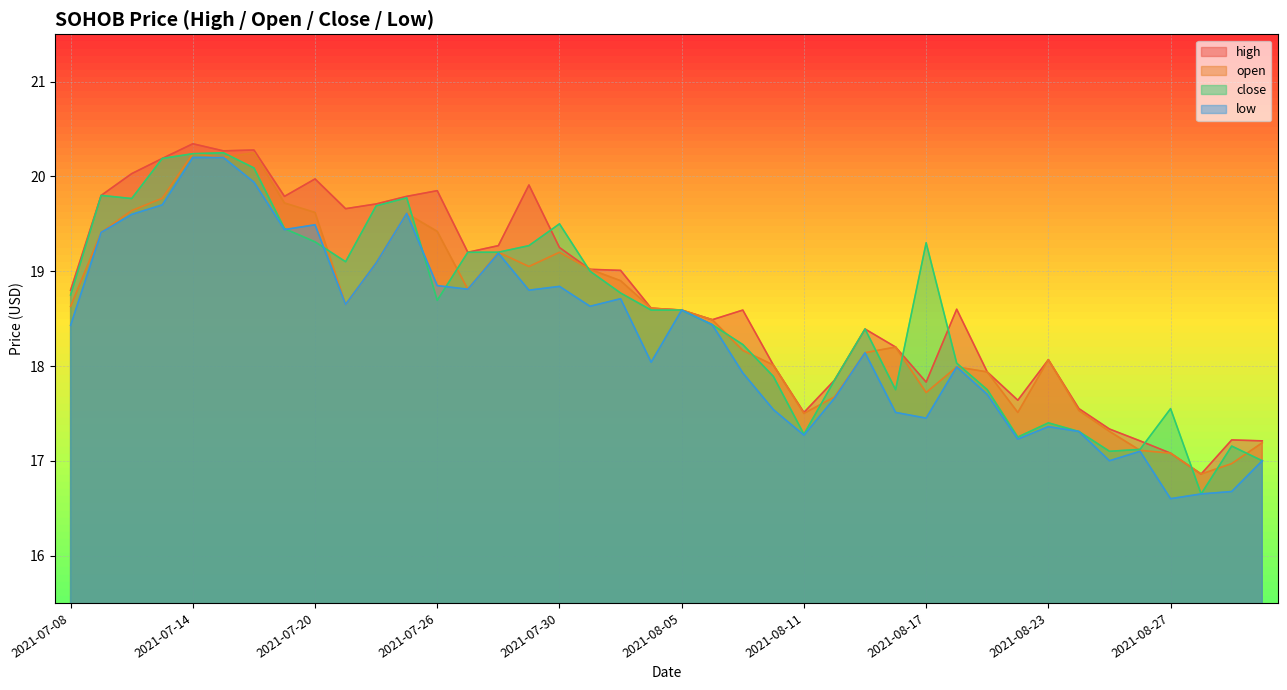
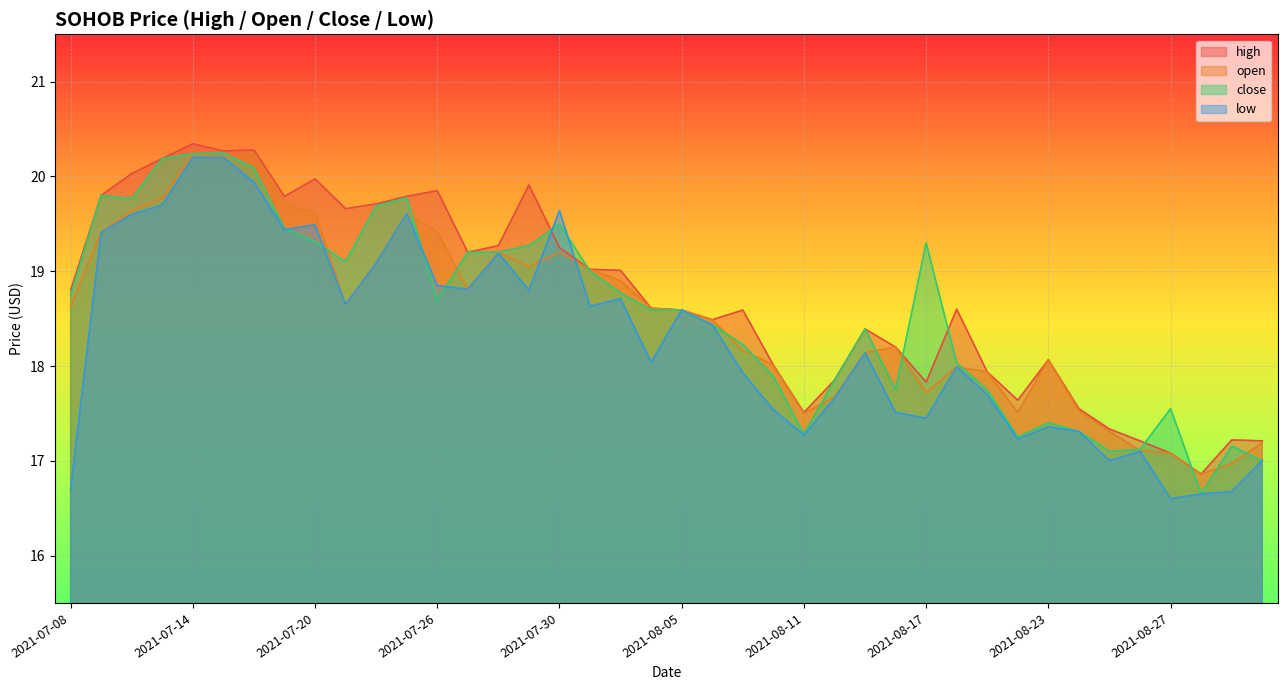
low, 2021-07-08: 18.4 -> 16.7
low, 2021-07-30: 18.8 -> 19.6
